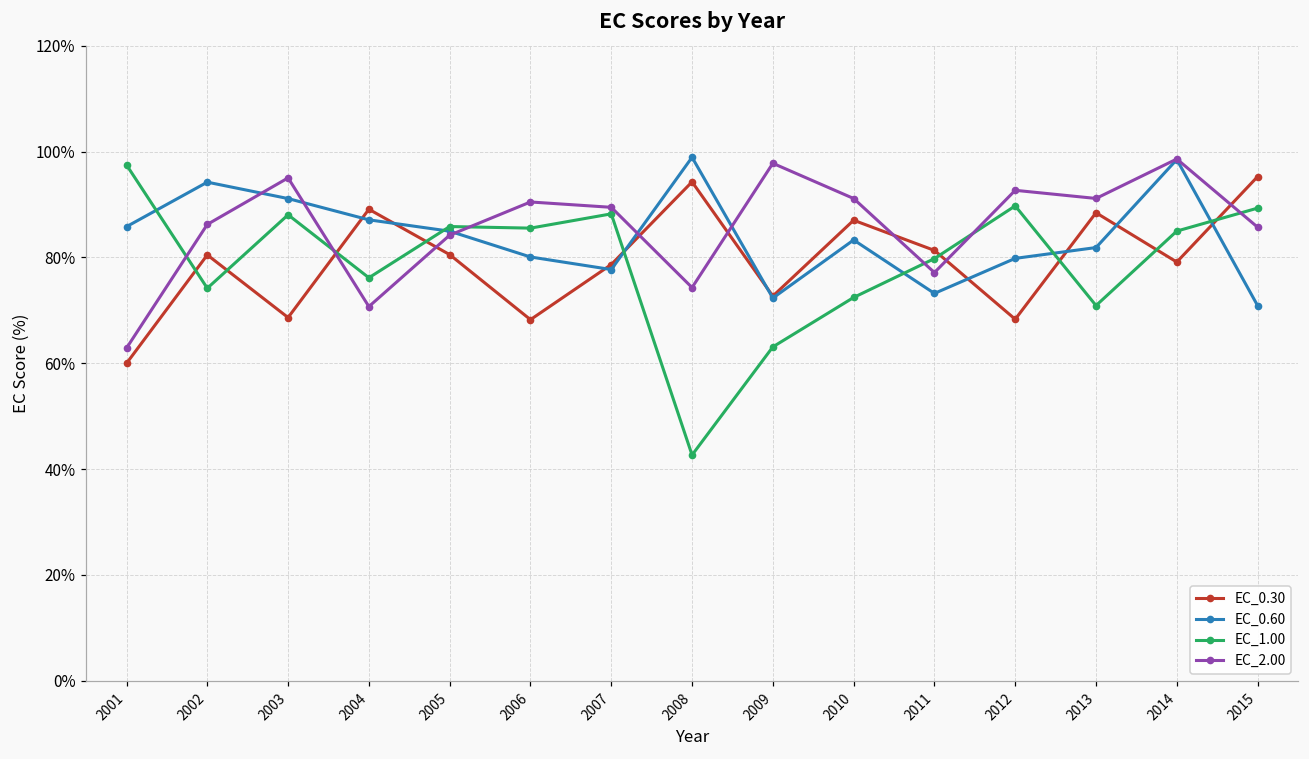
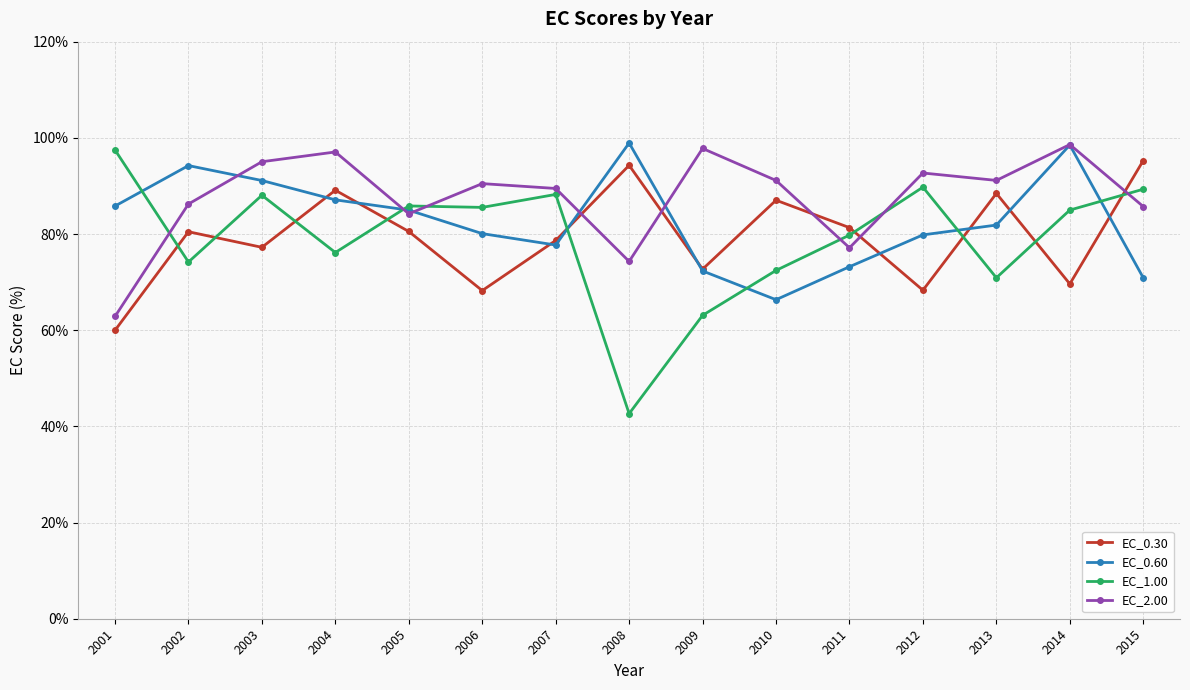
EC_0.30, 2003: 69% -> 77%
EC_2.00, 2004: 71% -> 97%
EC_0.60, 2010: 83% -> 66%
EC_0.30, 2014: 79% -> 70%
